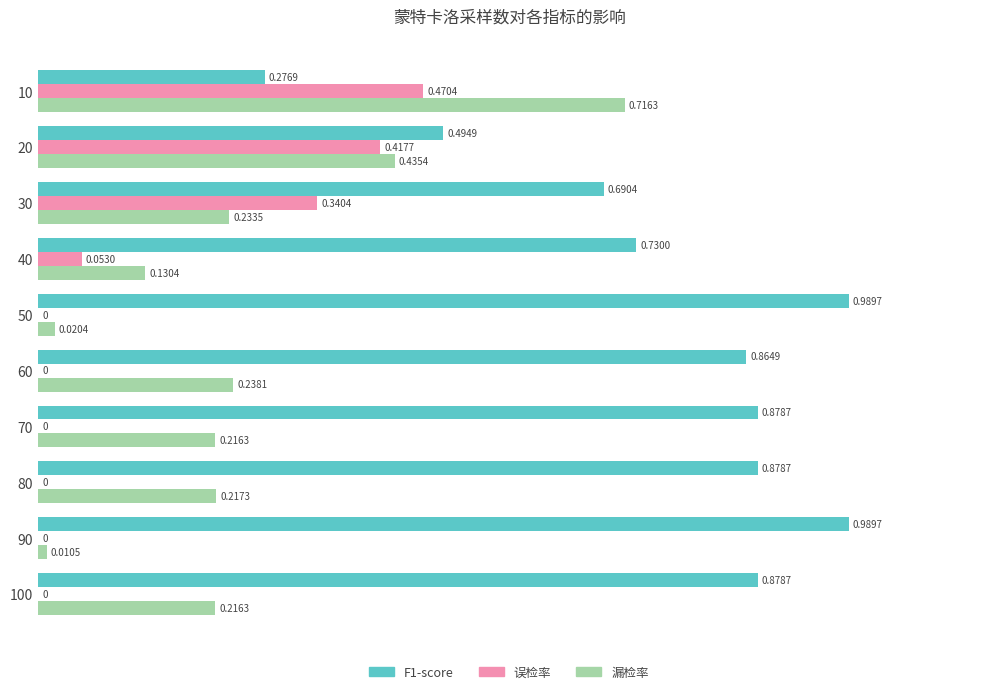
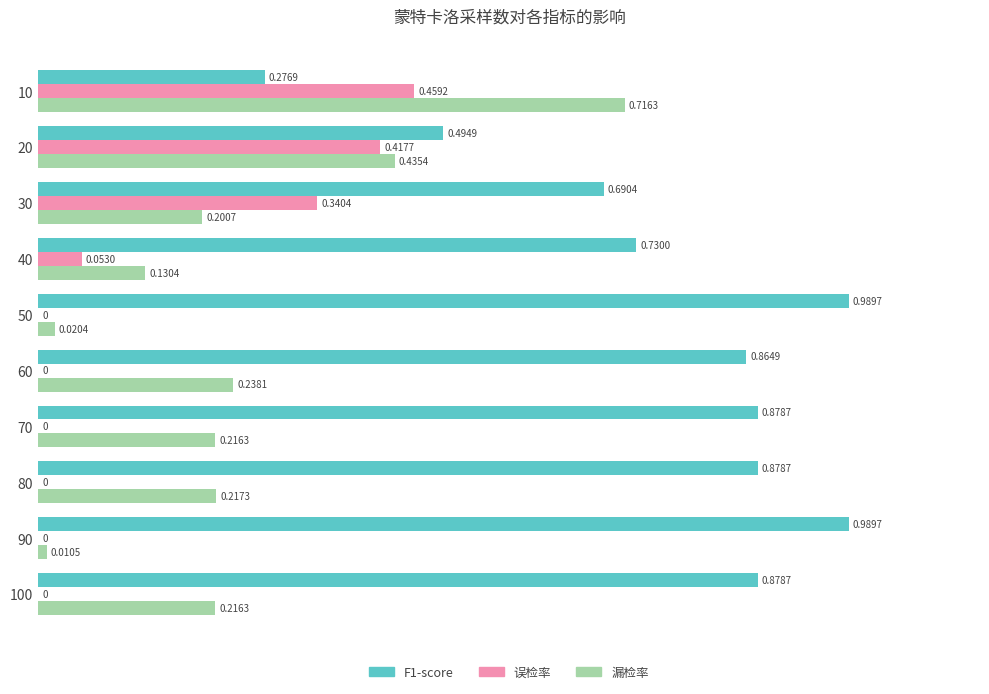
误检率, 10: 0.4704 -> 0.4592
漏检率, 30: 0.2335 -> 0.2007
